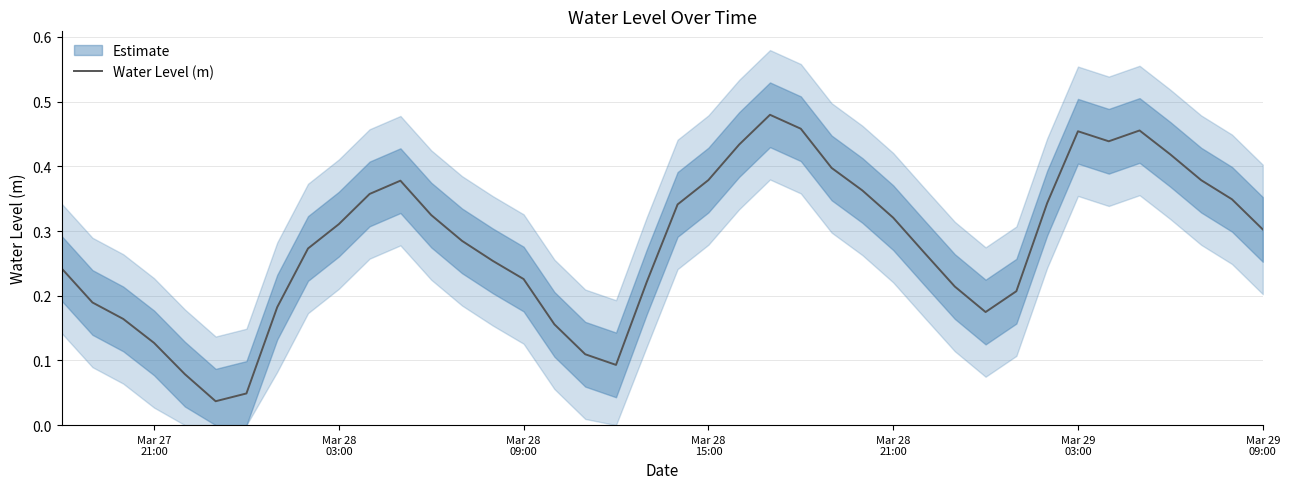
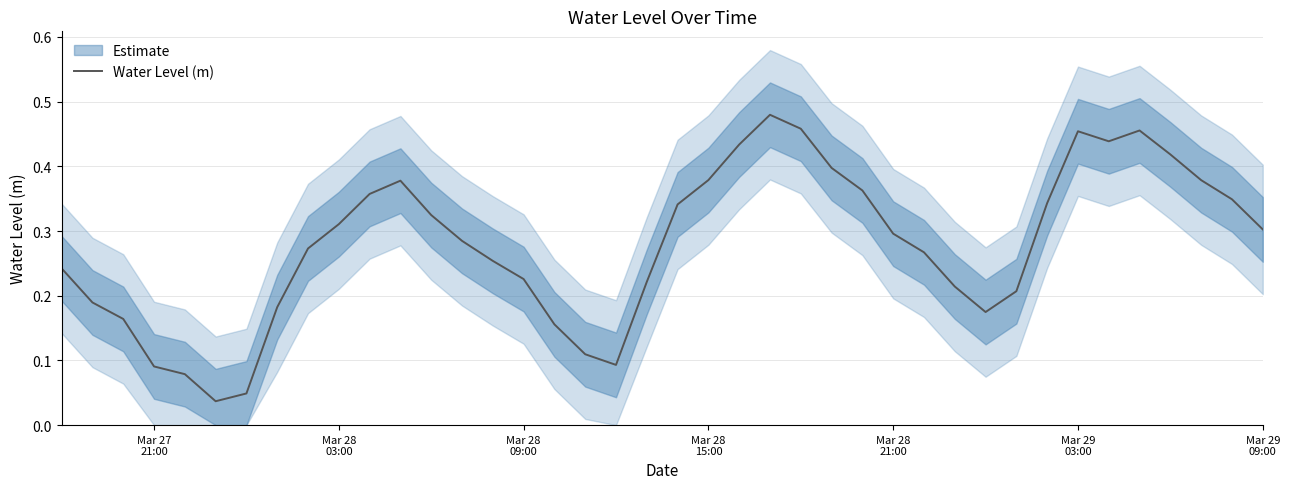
Water Level (m), Mar 27 21:00: 0.13 -> 0.09
Water Level (m), Mar 28 21:00: 0.32 -> 0.30
